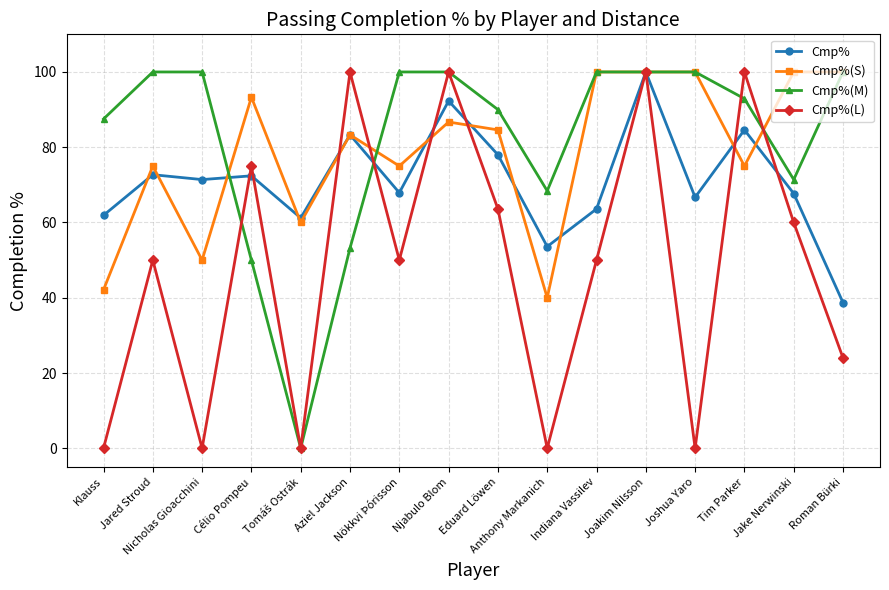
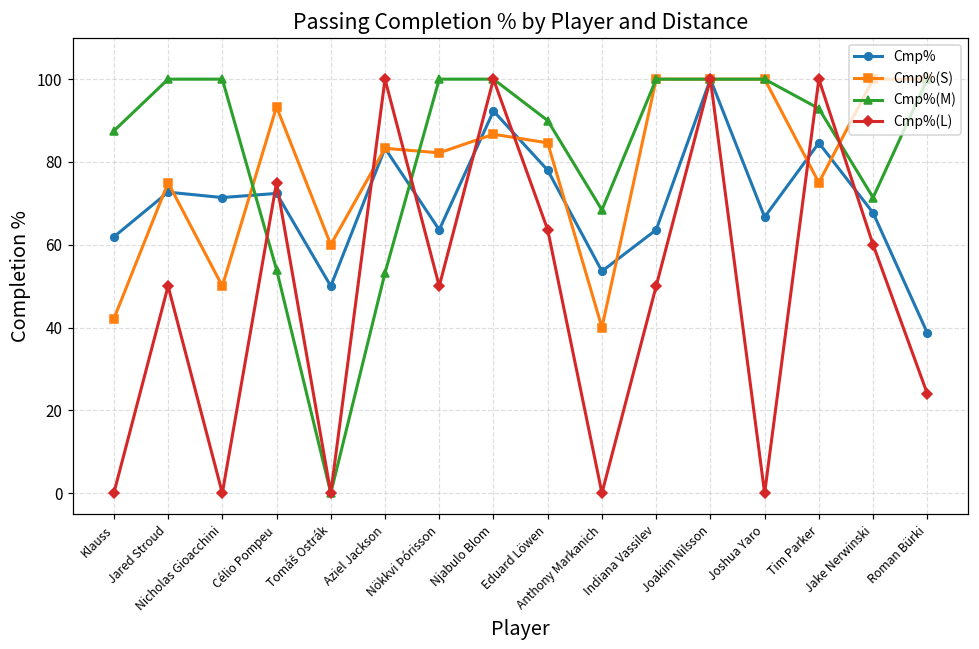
Cmp%(M), Célio Pompeu: 50 -> 54
Cmp%, Tomáš Ostrák: 61 -> 50
Cmp%, Nökkvi Þórisson: 68 -> 64
Cmp%(S), Nökkvi Þórisson: 75 -> 82
